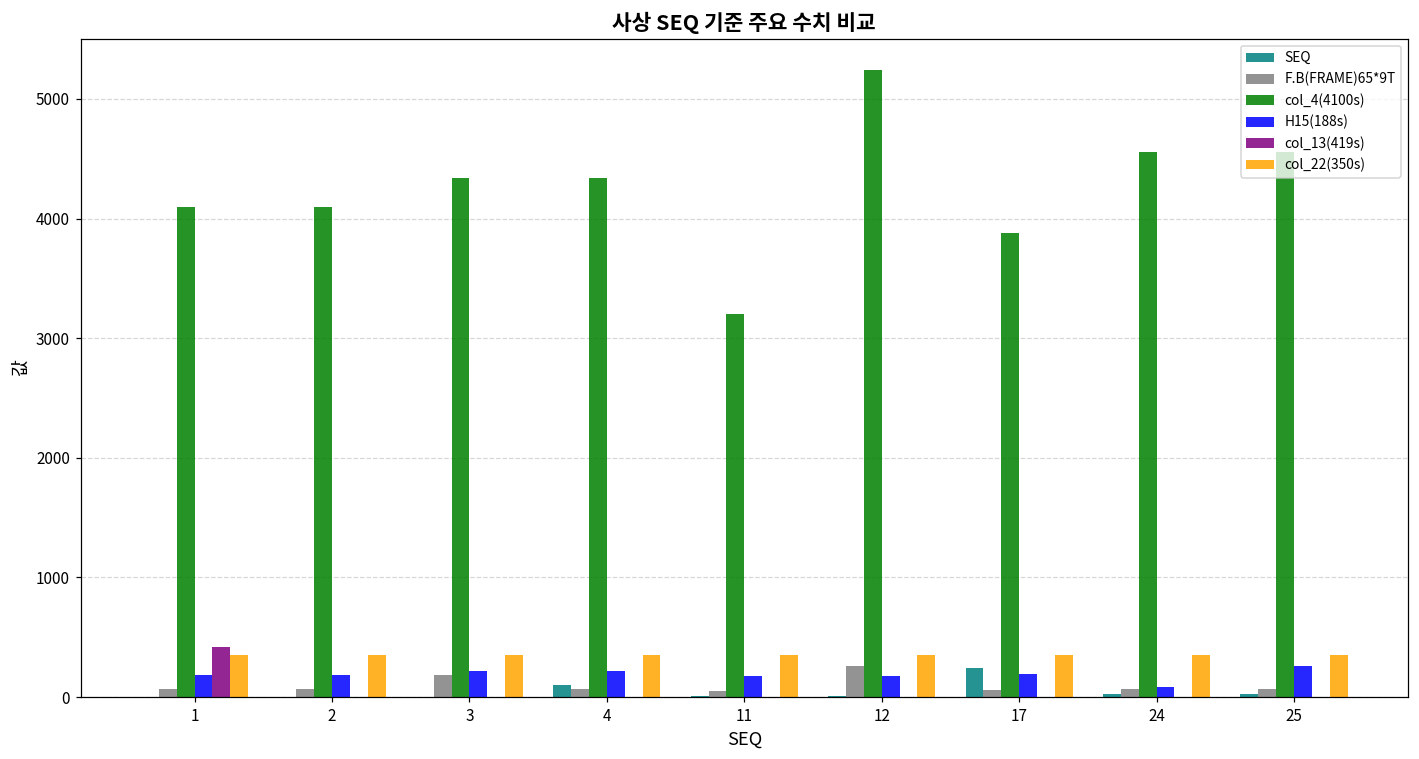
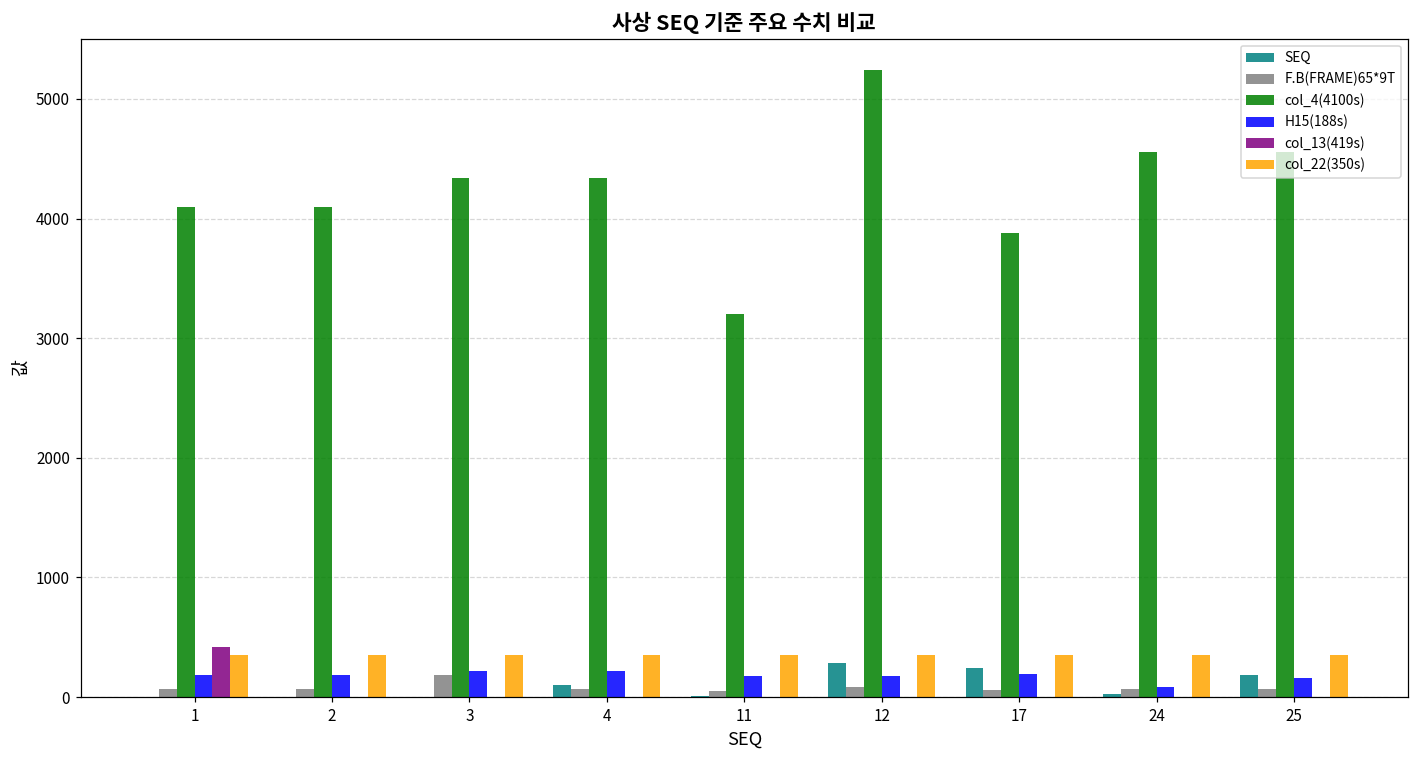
SEQ, 12: 10 -> 280
F.B(FRAME)65*9T, 12: 260 -> 80
SEQ, 25: 30 -> 190
H15(188s), 25: 260 -> 160
